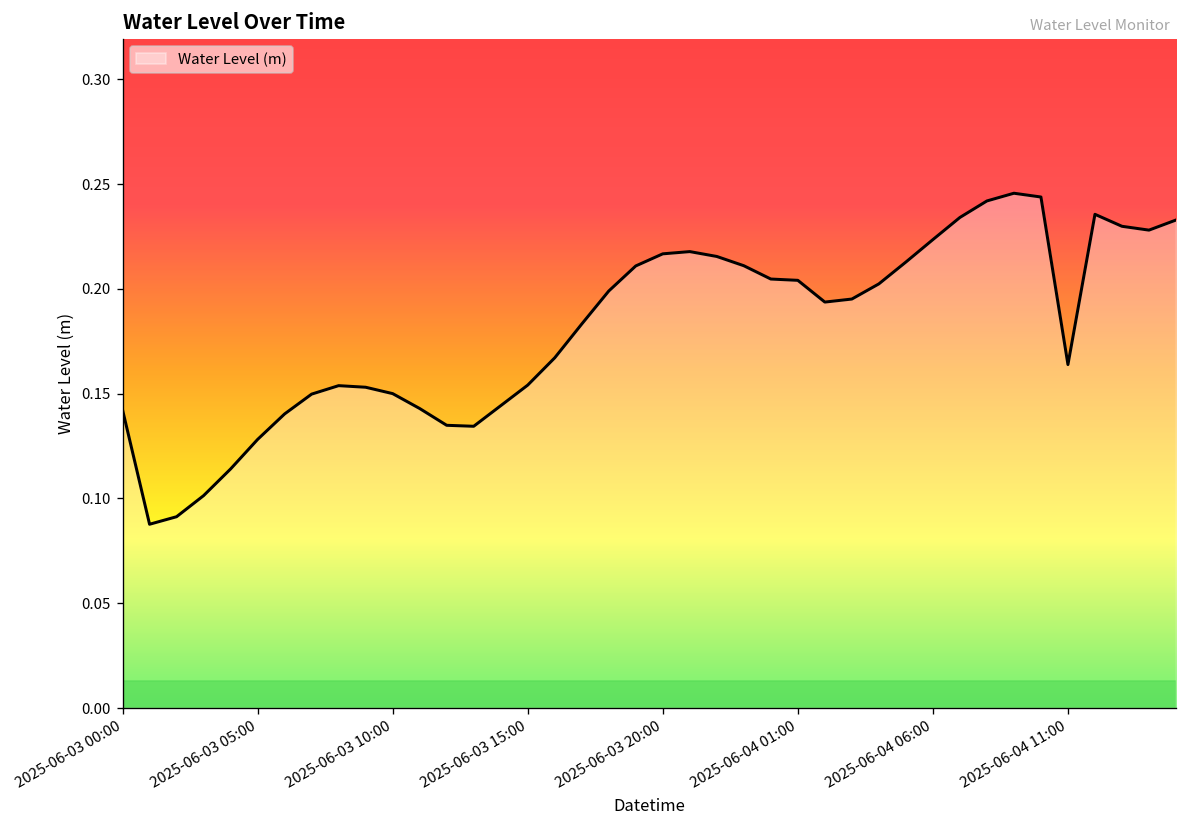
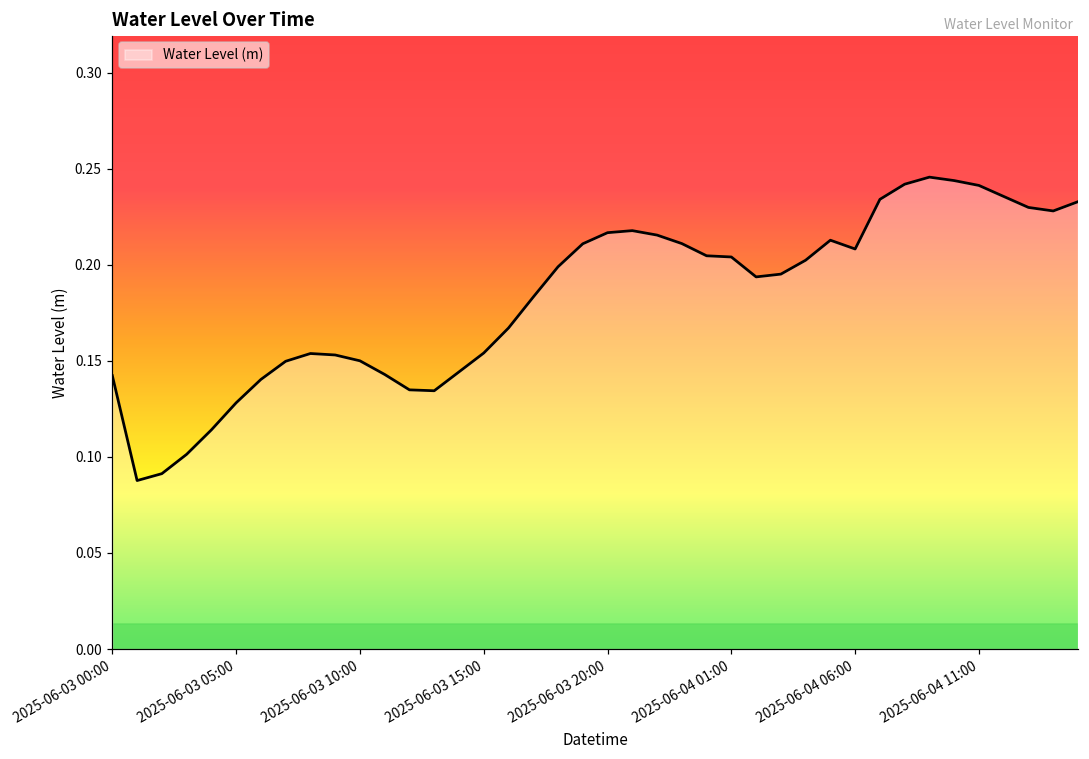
2025-06-04 06:00: 0.224 -> 0.208
2025-06-04 11:00: 0.164 -> 0.241
